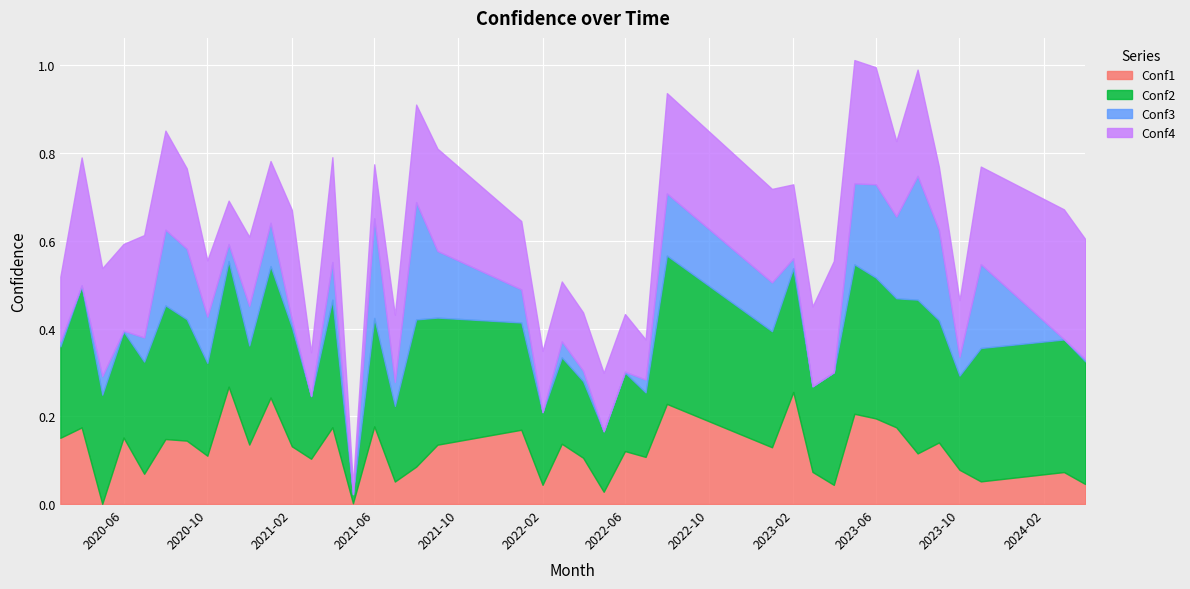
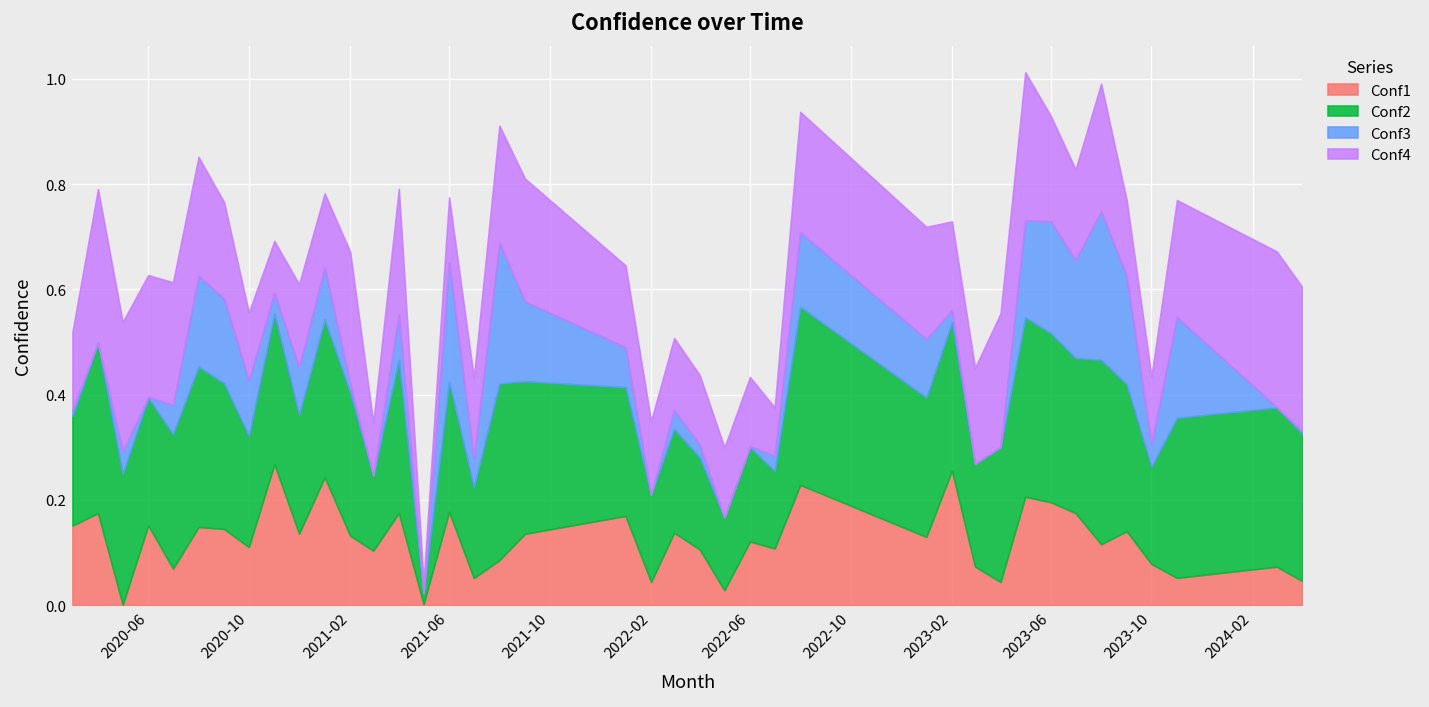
Conf4, 2020-06: 0.20 -> 0.23
Conf4, 2023-06: 0.27 -> 0.20
Conf2, 2023-10: 0.21 -> 0.18
